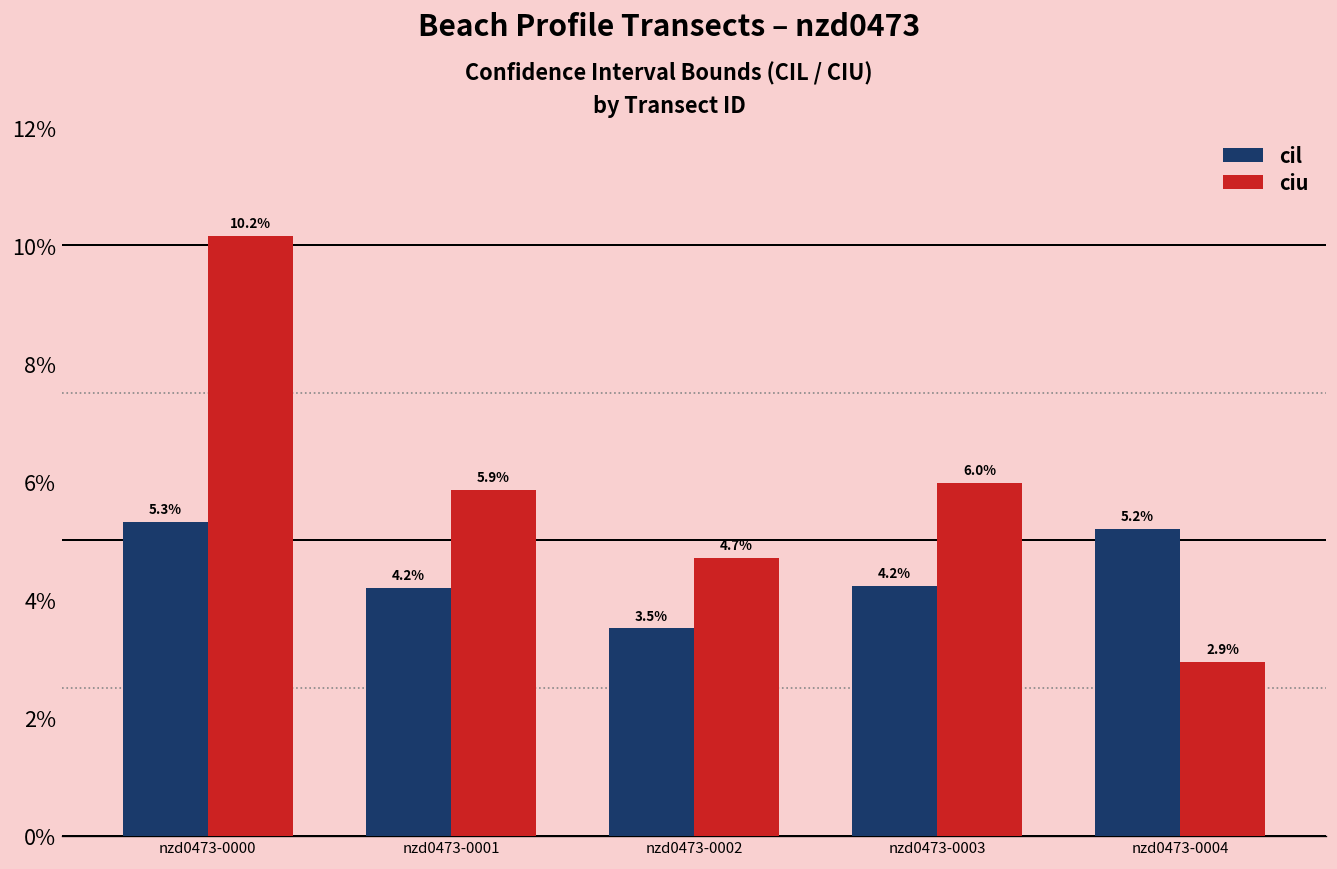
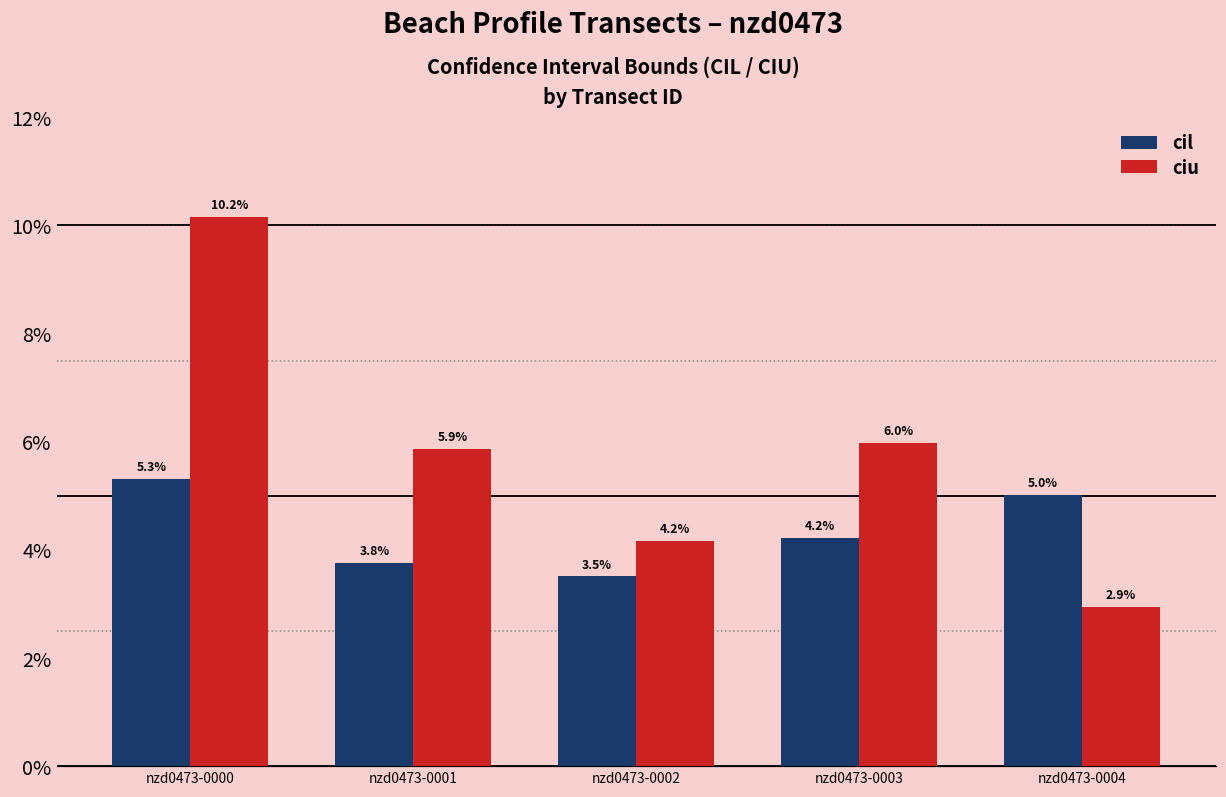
cil, nzd0473-0001: 4.2% -> 3.8%
ciu, nzd0473-0002: 4.7% -> 4.2%
cil, nzd0473-0004: 5.2% -> 5.0%
